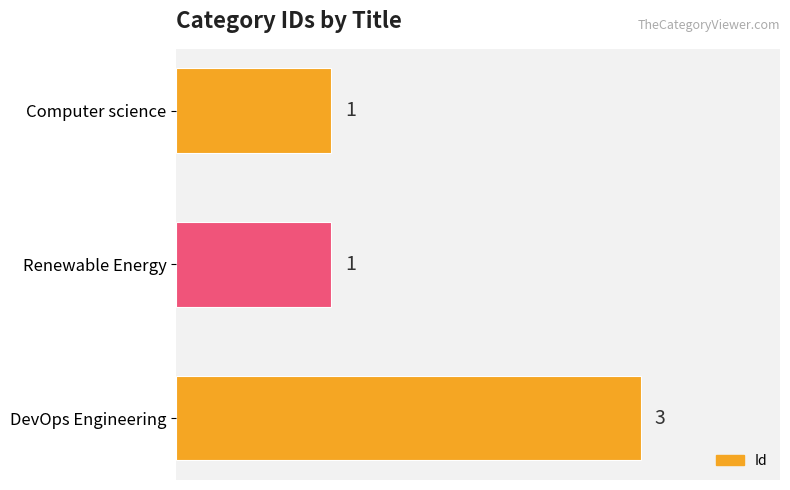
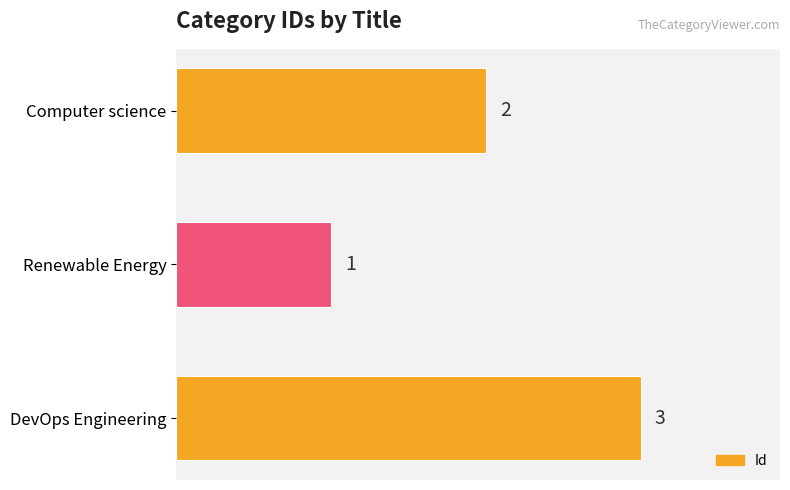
Computer science: 1 -> 2
